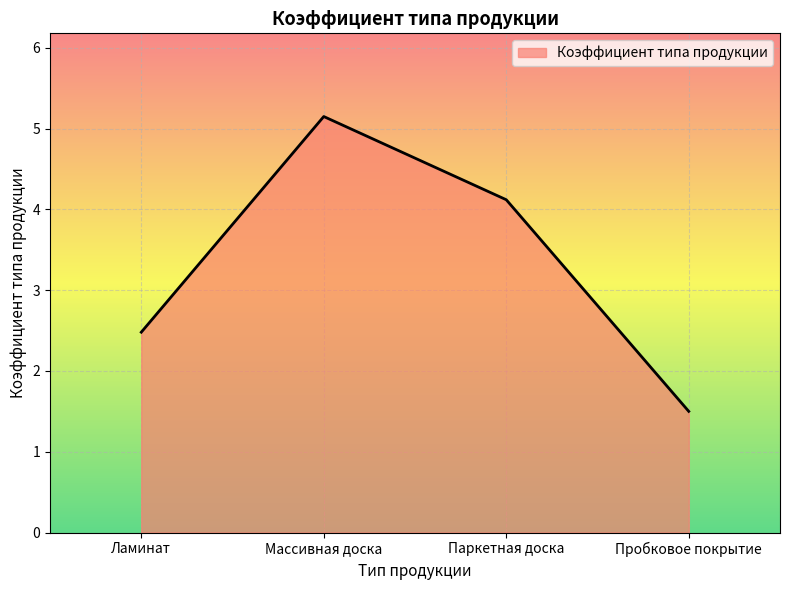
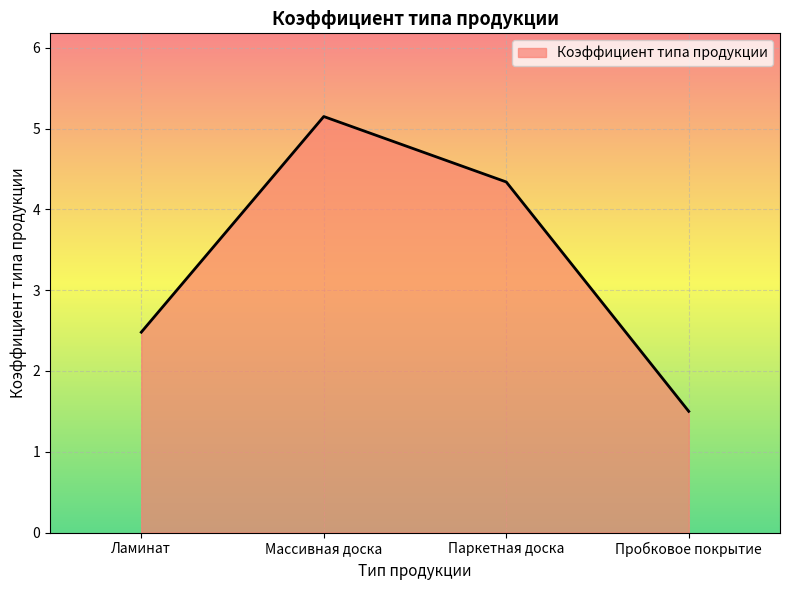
Паркетная доска: 4.1 -> 4.3
